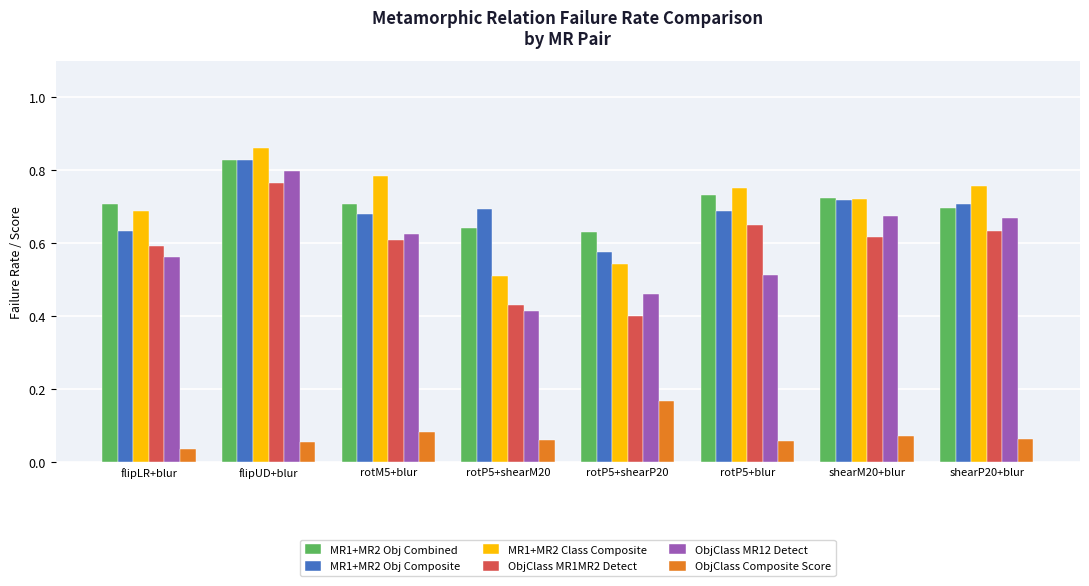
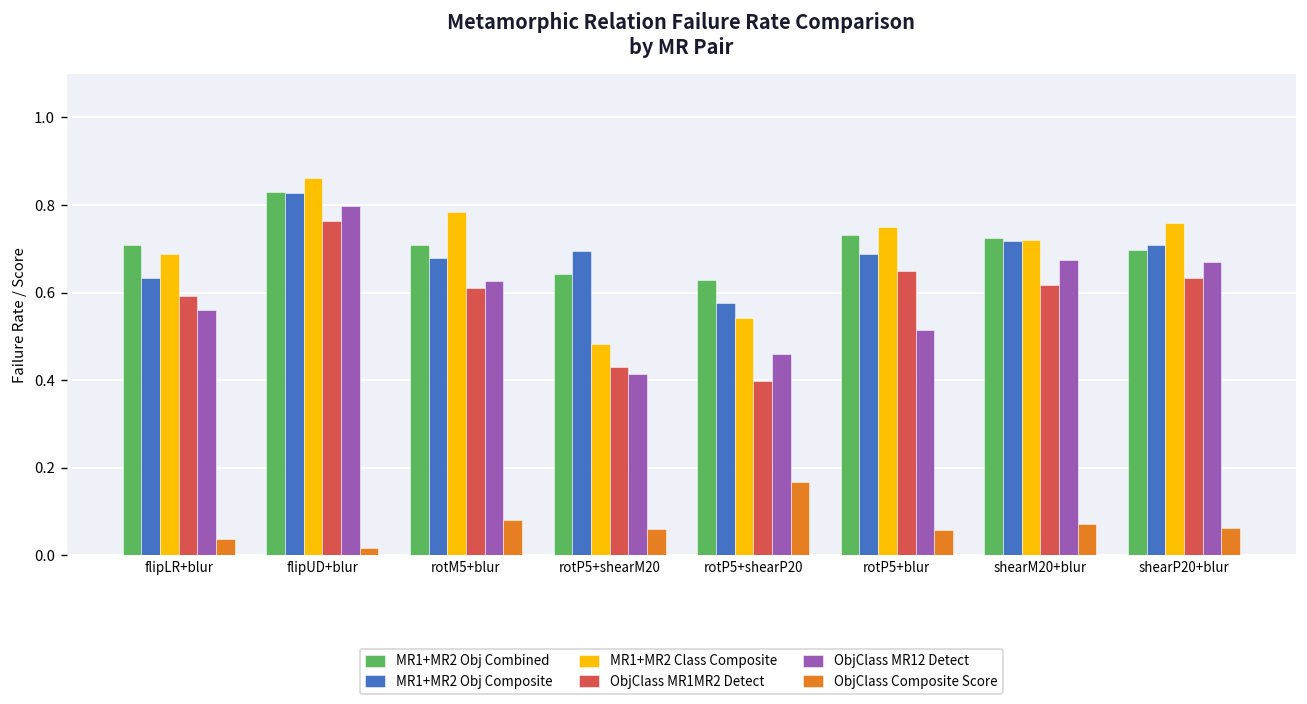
ObjClass Composite Score, flipUD+blur: 0.06 -> 0.02
MR1+MR2 Class Composite, rotP5+shearM20: 0.51 -> 0.48
